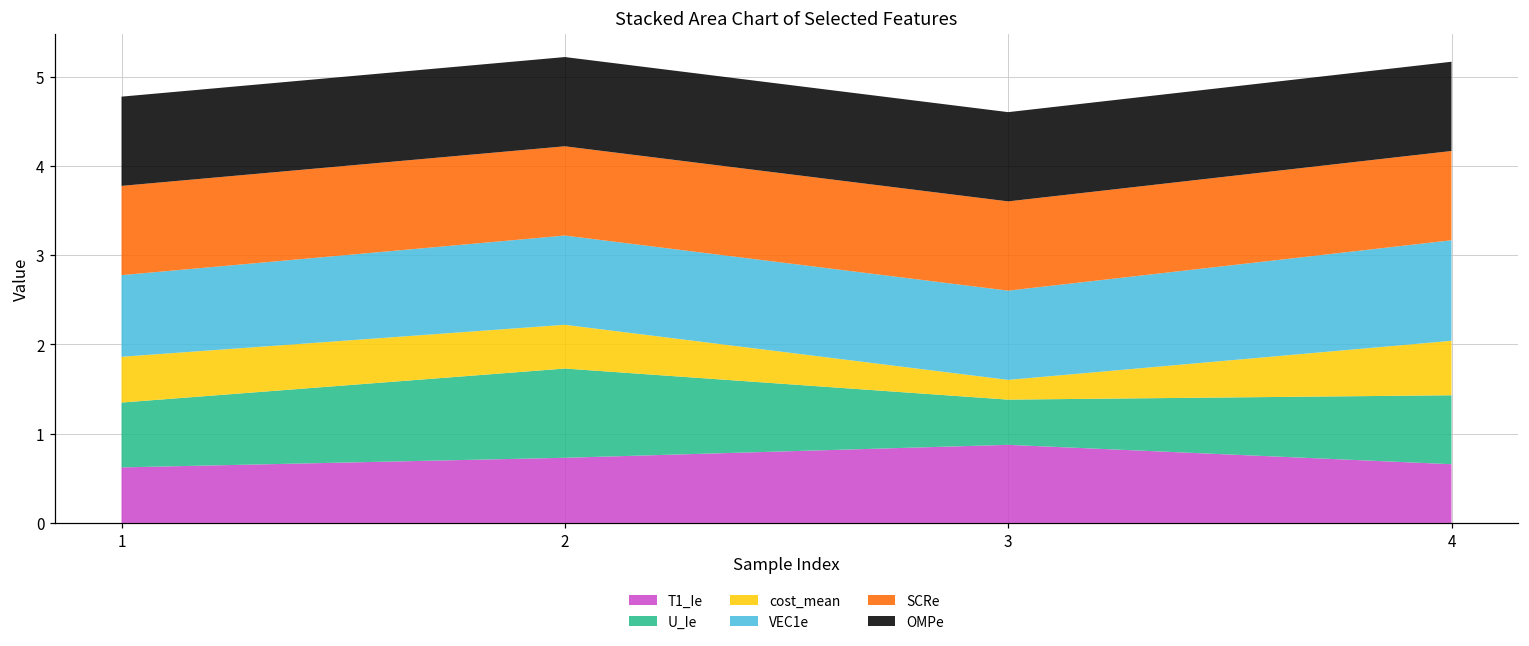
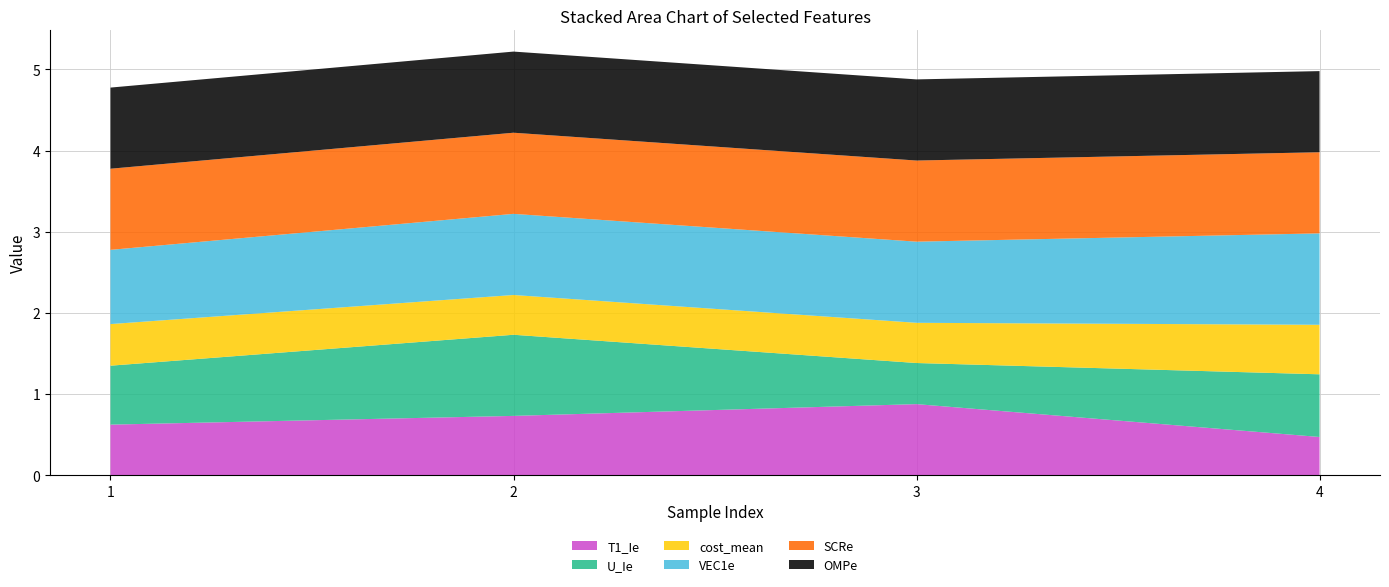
cost_mean, 3: 0.2 -> 0.5
T1_Ie, 4: 0.7 -> 0.5
